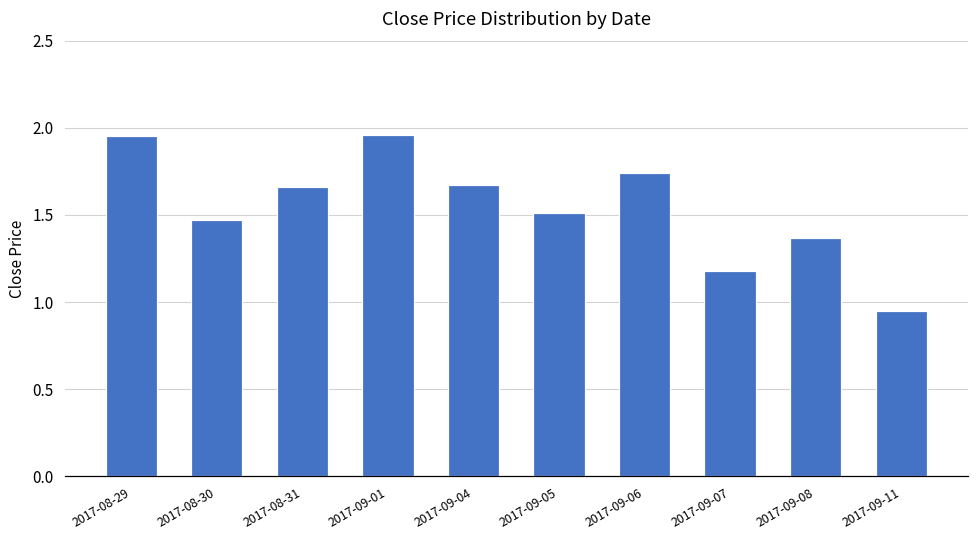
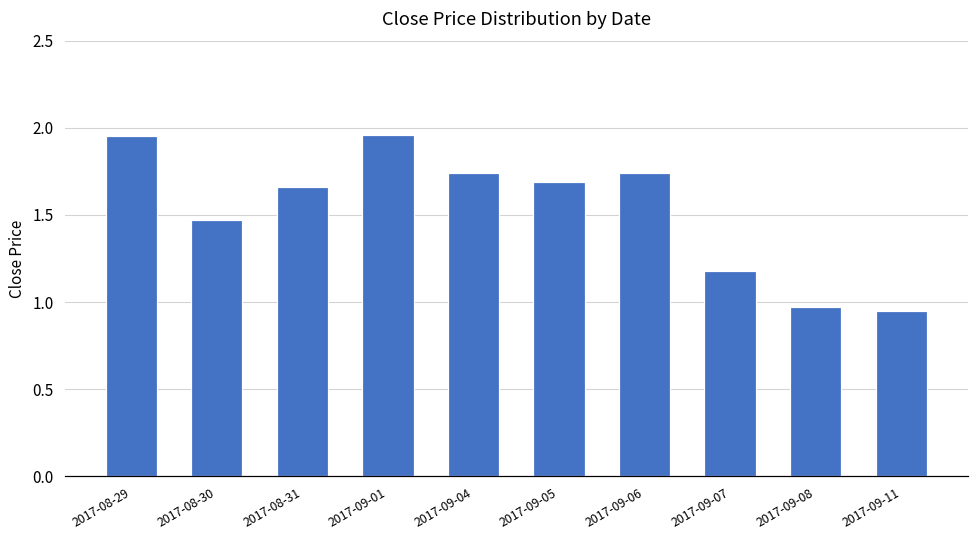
2017-09-04: 1.67 -> 1.74
2017-09-05: 1.51 -> 1.69
2017-09-08: 1.37 -> 0.97
